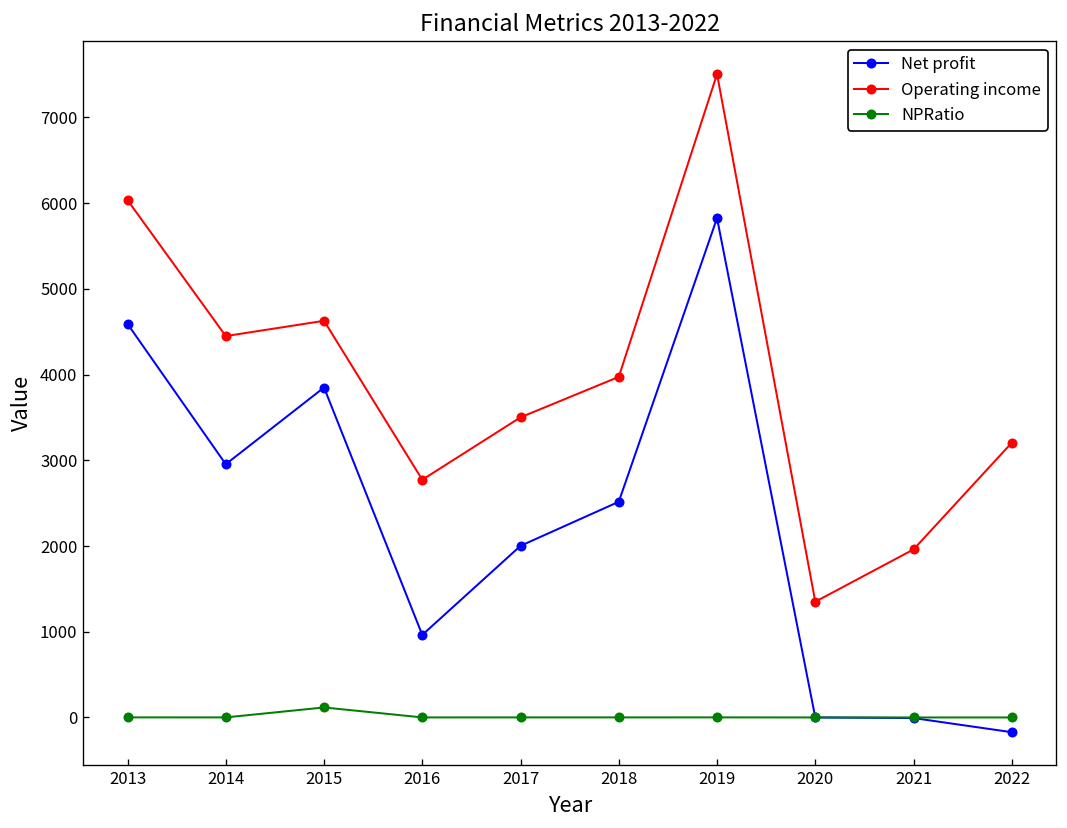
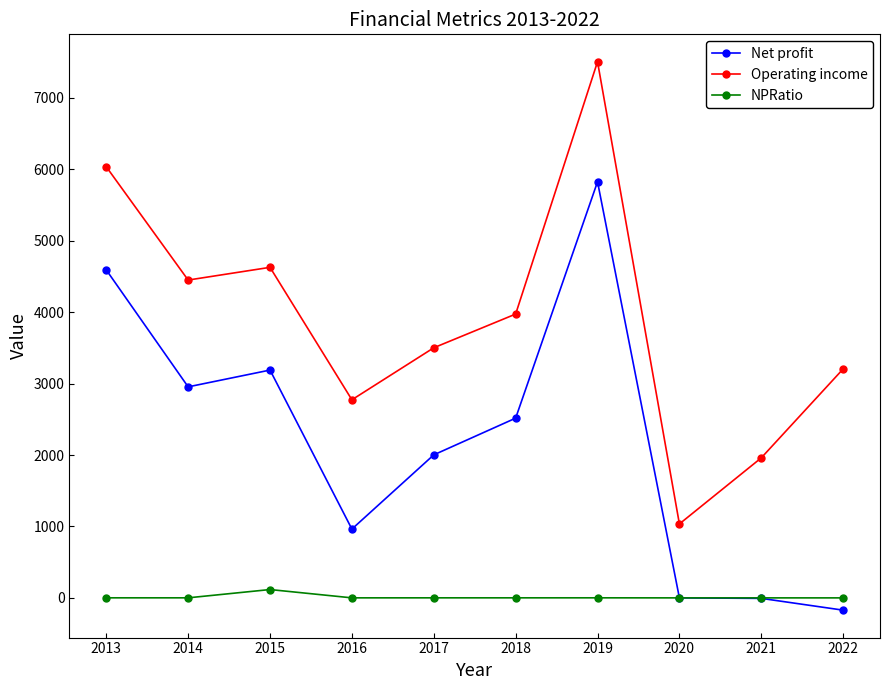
Net profit, 2015: 3800 -> 3200
Operating income, 2020: 1400 -> 1000
